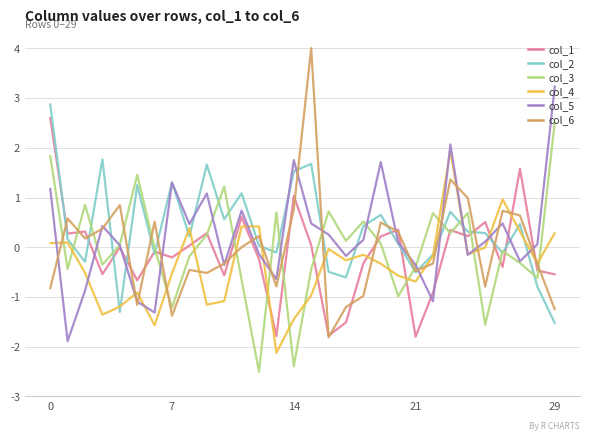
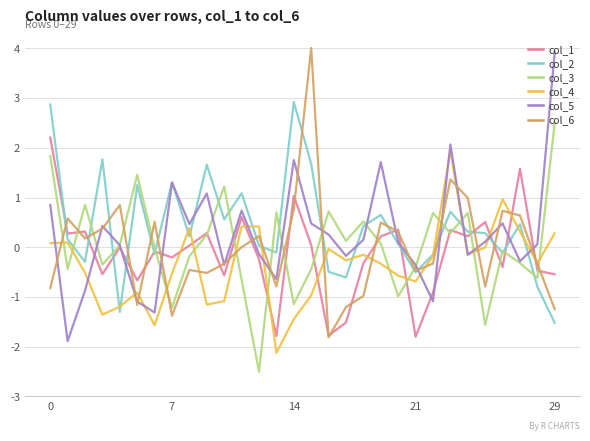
col_1, 0: 2.6 -> 2.2
col_5, 0: 1.2 -> 0.9
col_2, 14: 1.5 -> 2.9
col_3, 14: -2.4 -> -1.1
col_5, 29: 3.2 -> 3.9
